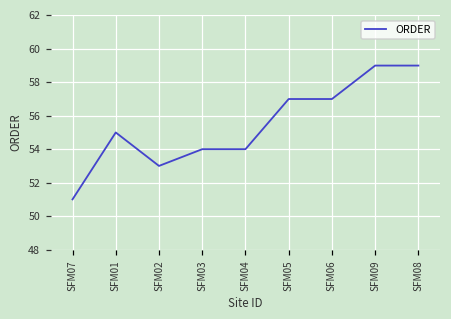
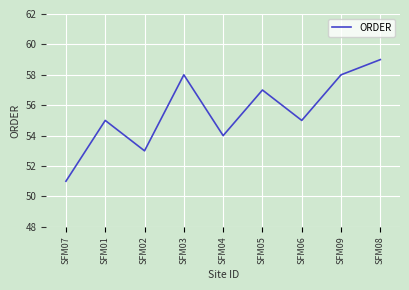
SFM03: 54 -> 58
SFM06: 57 -> 55
SFM09: 59 -> 58
